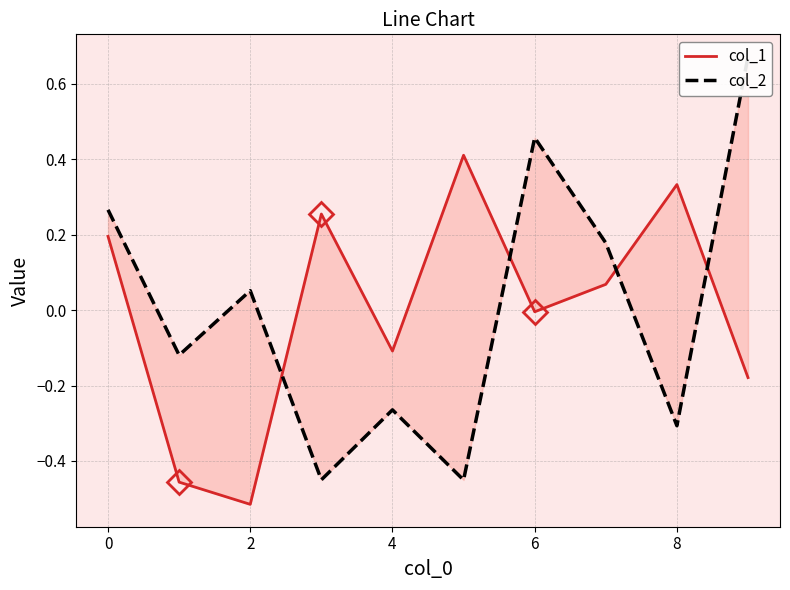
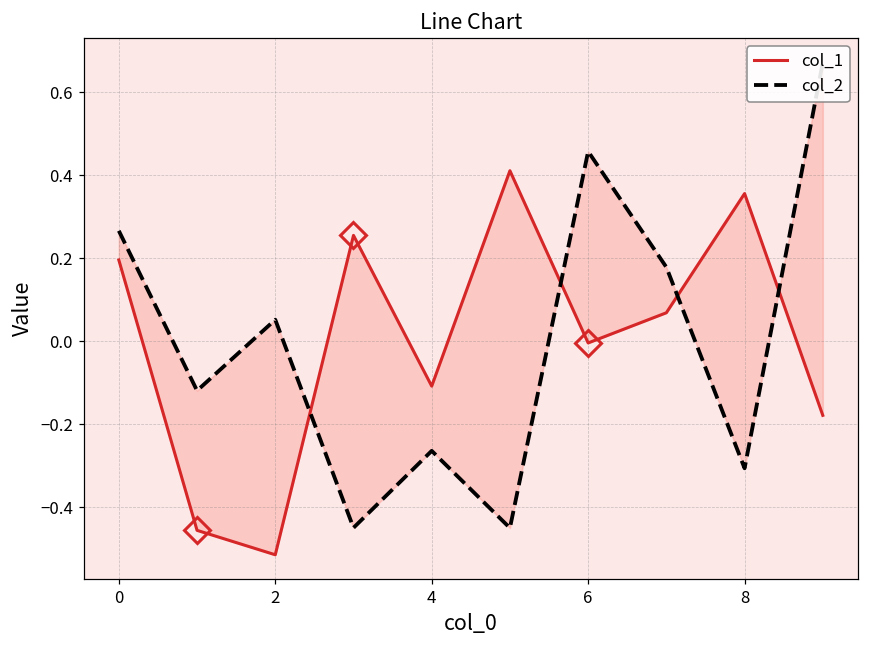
col_1, 8: 0.33 -> 0.36
